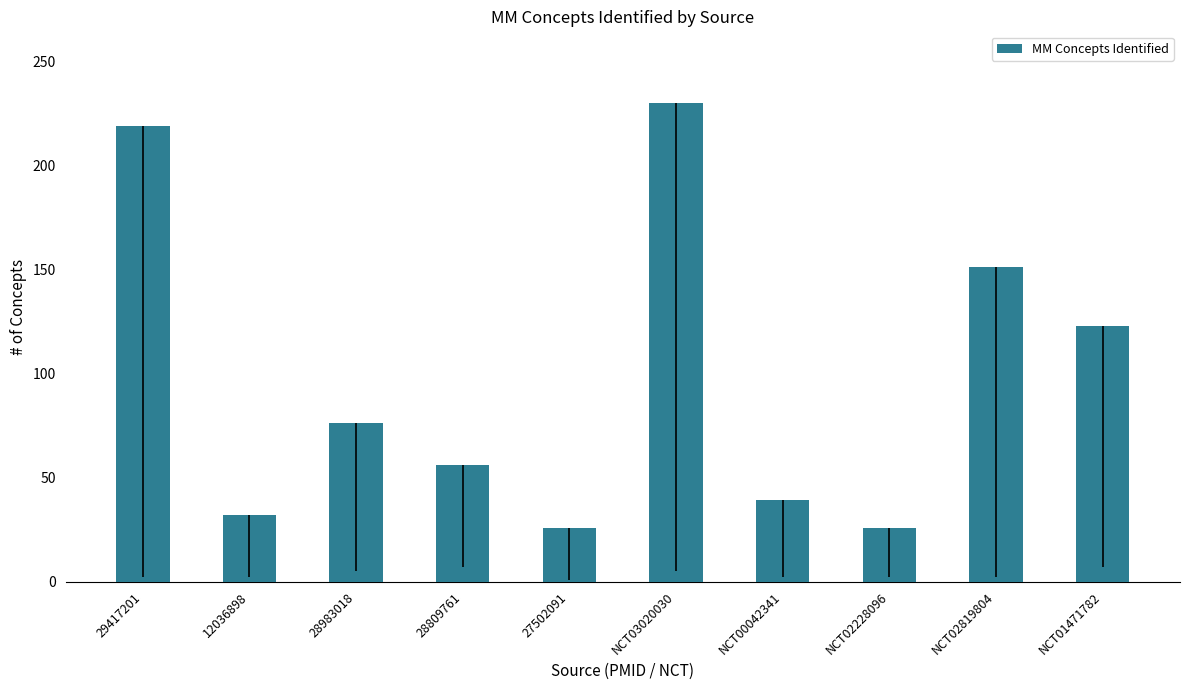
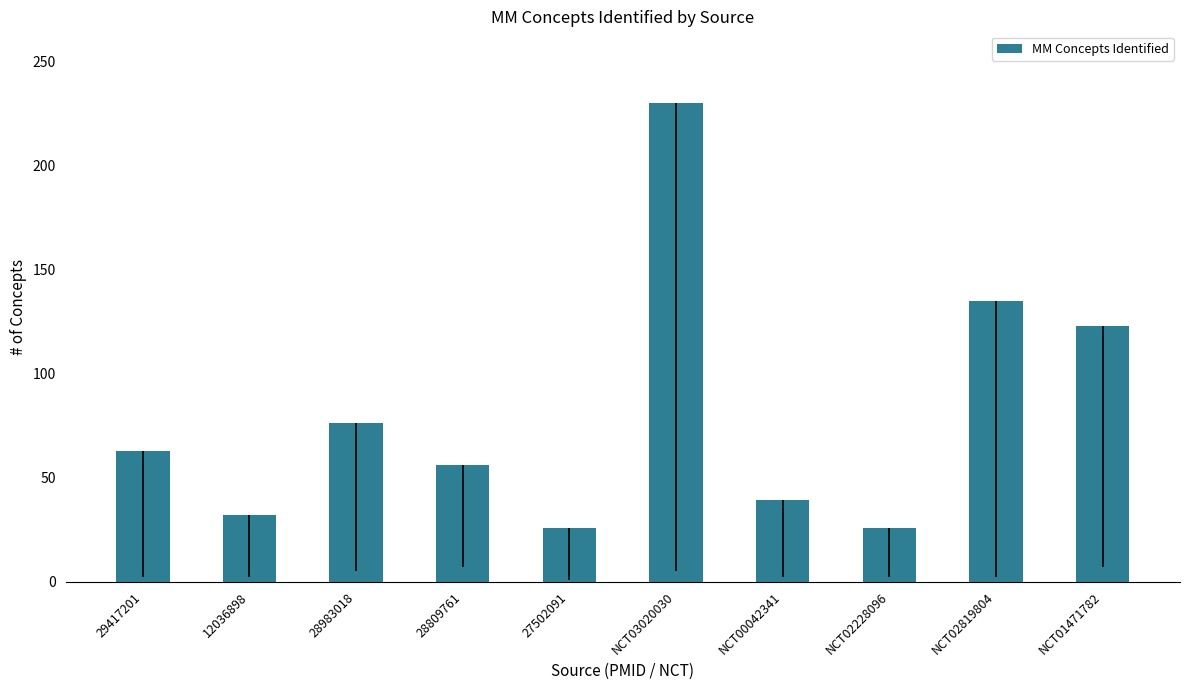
29417201: 219 -> 63
NCT02819804: 151 -> 135
